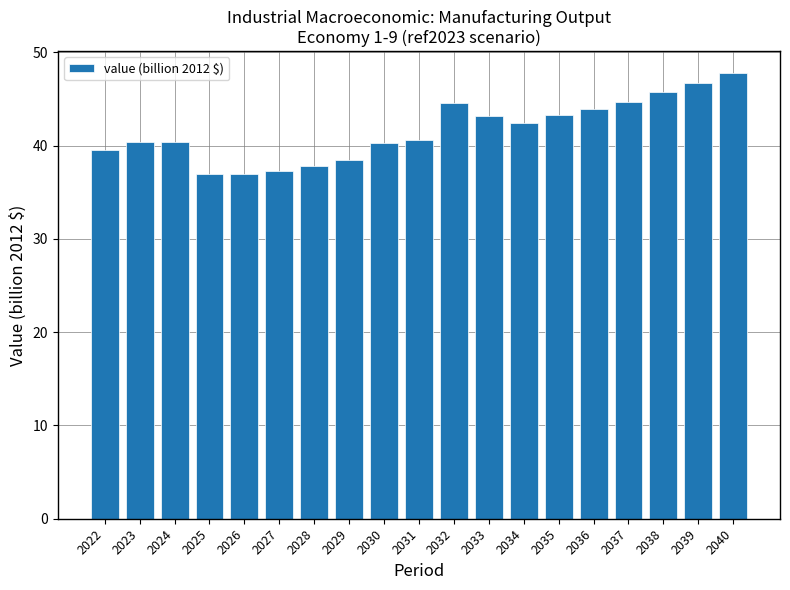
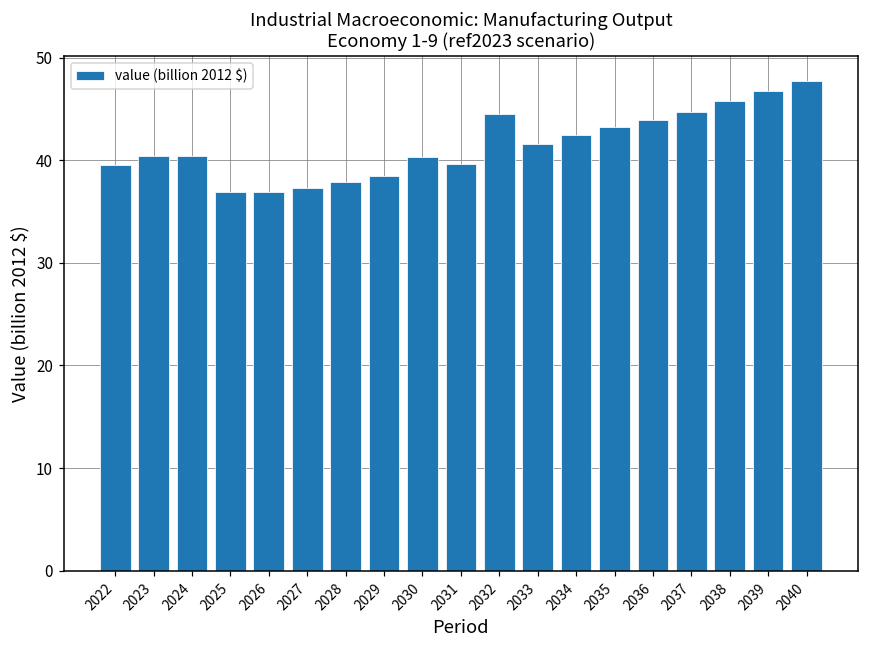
2031: 41 -> 40
2033: 43 -> 42
